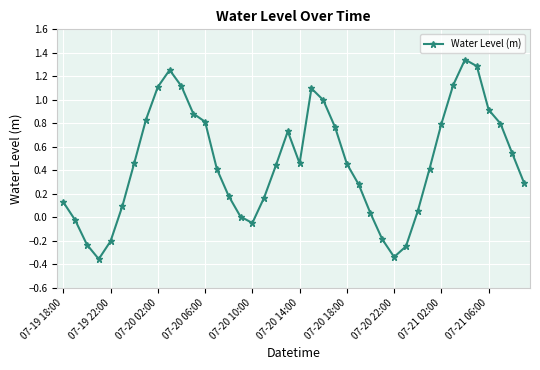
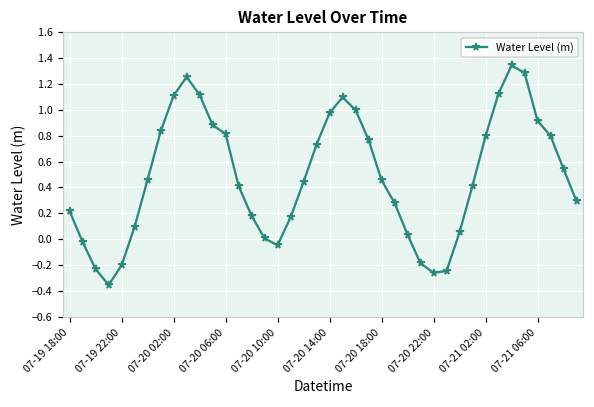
07-19 18:00: 0.13 -> 0.21
07-20 14:00: 0.46 -> 0.98
07-20 22:00: -0.34 -> -0.26
